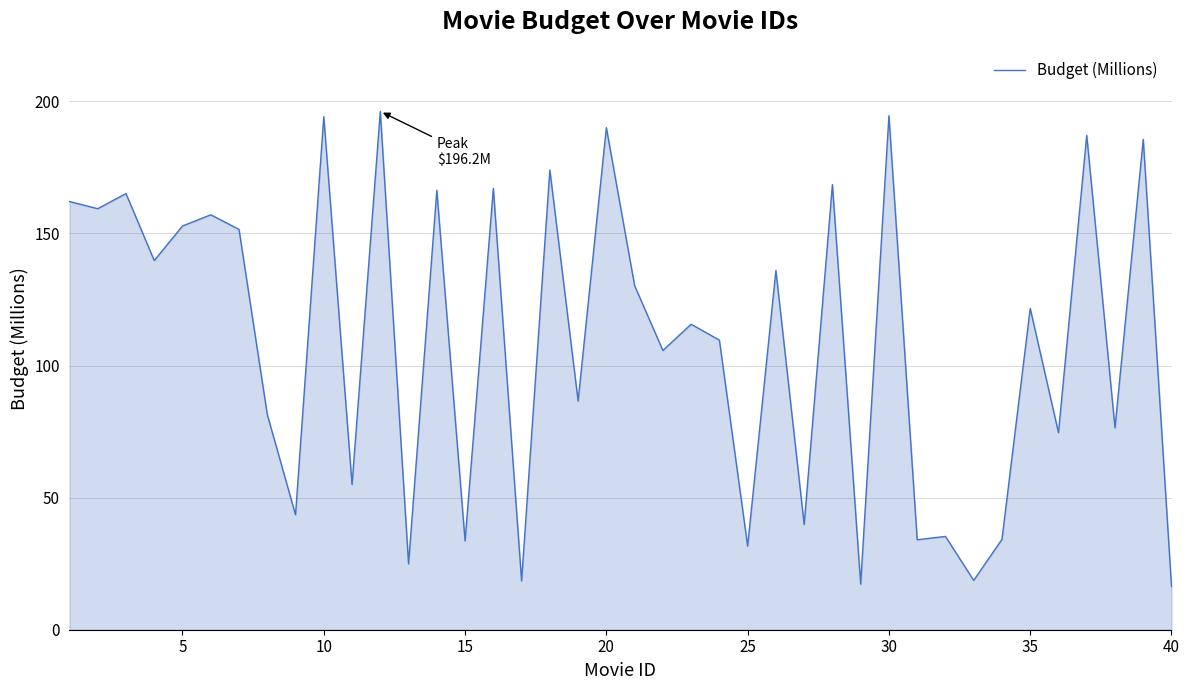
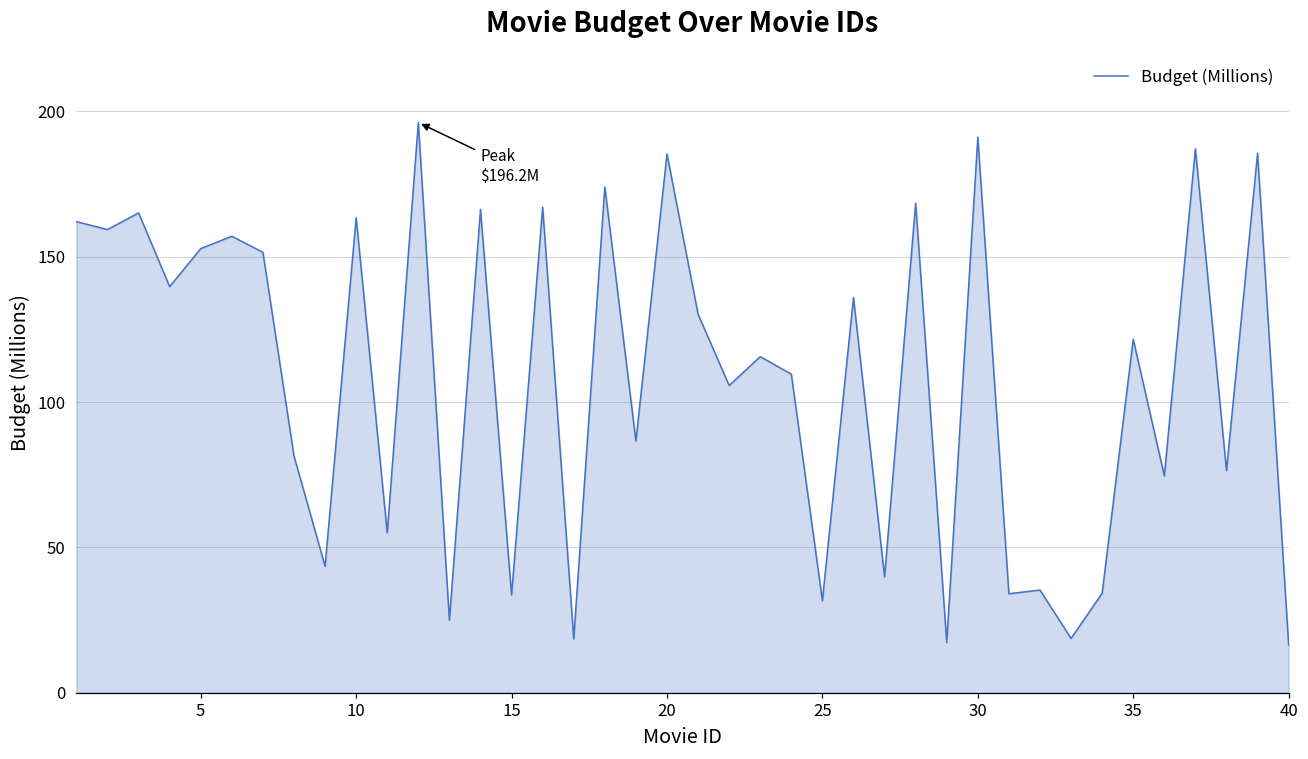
10: 194 -> 163
20: 190 -> 185
30: 195 -> 191
